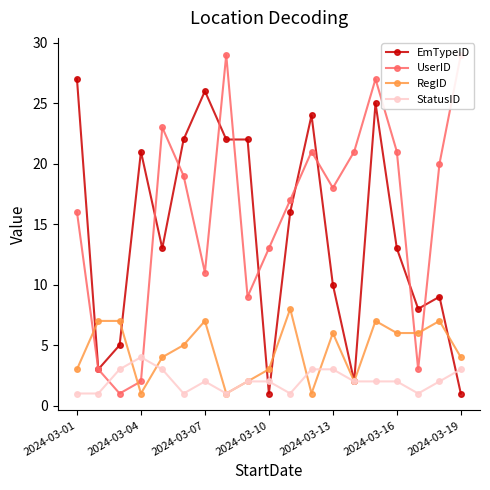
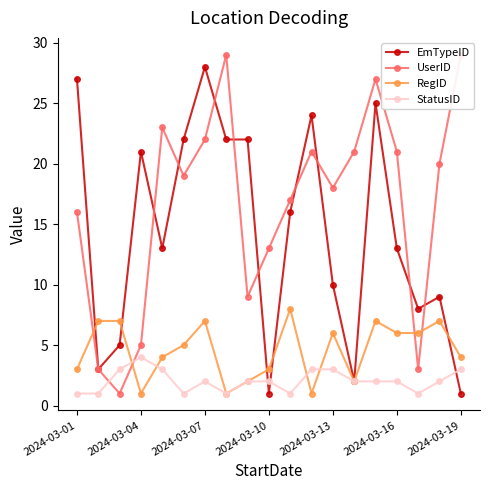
UserID, 2024-03-04: 2 -> 5
EmTypeID, 2024-03-07: 26 -> 28
UserID, 2024-03-07: 11 -> 22
